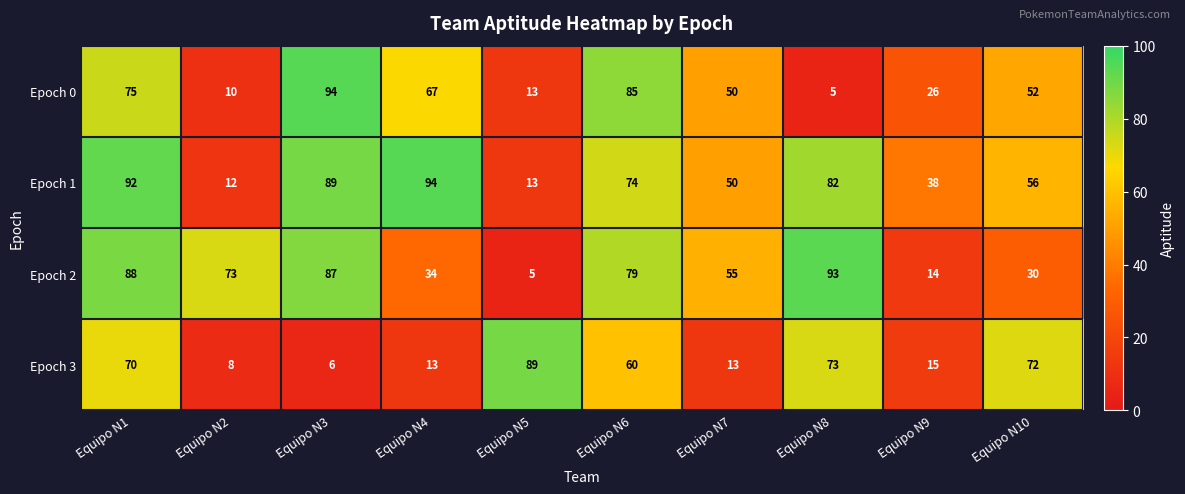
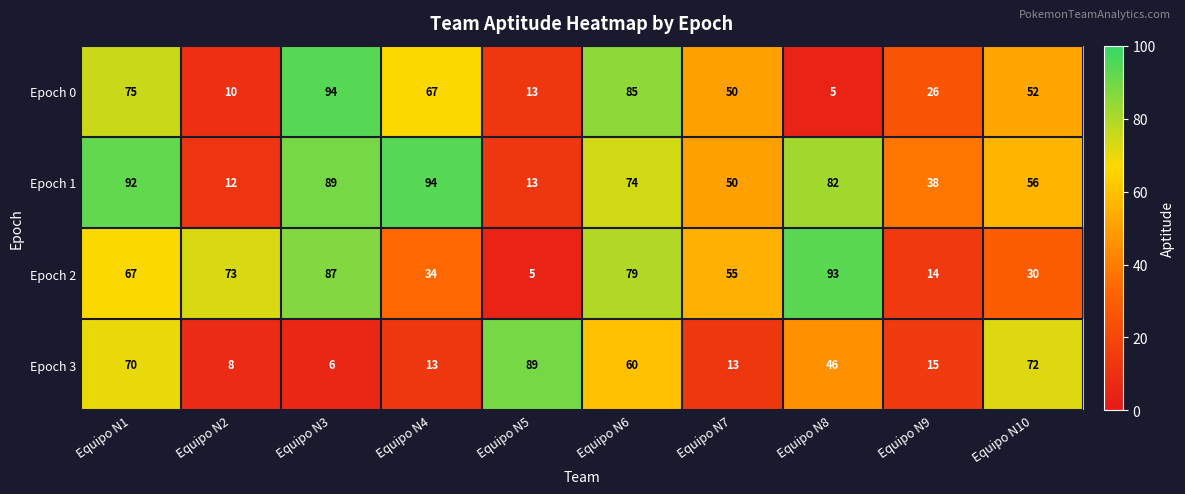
Epoch 2, Equipo N1: 88 -> 67
Epoch 3, Equipo N8: 73 -> 46
